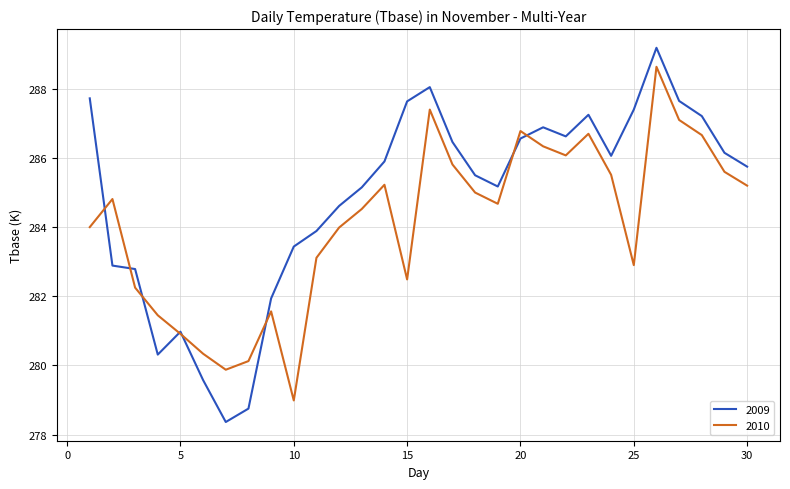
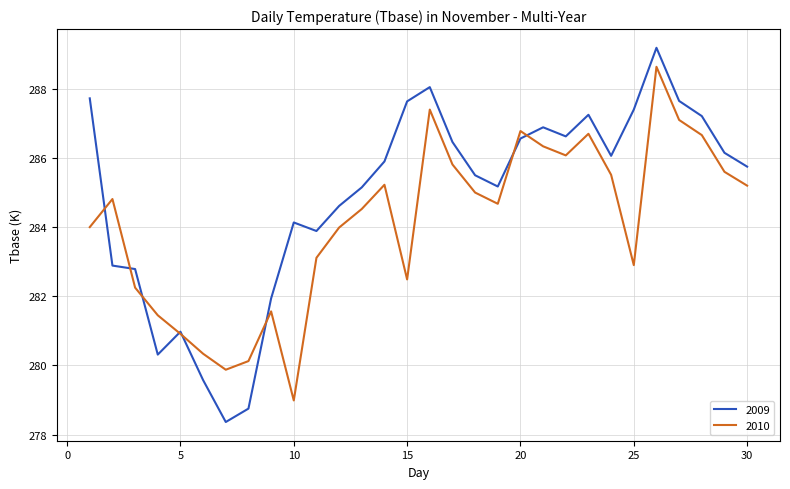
2009, 10: 283.4 -> 284.1
